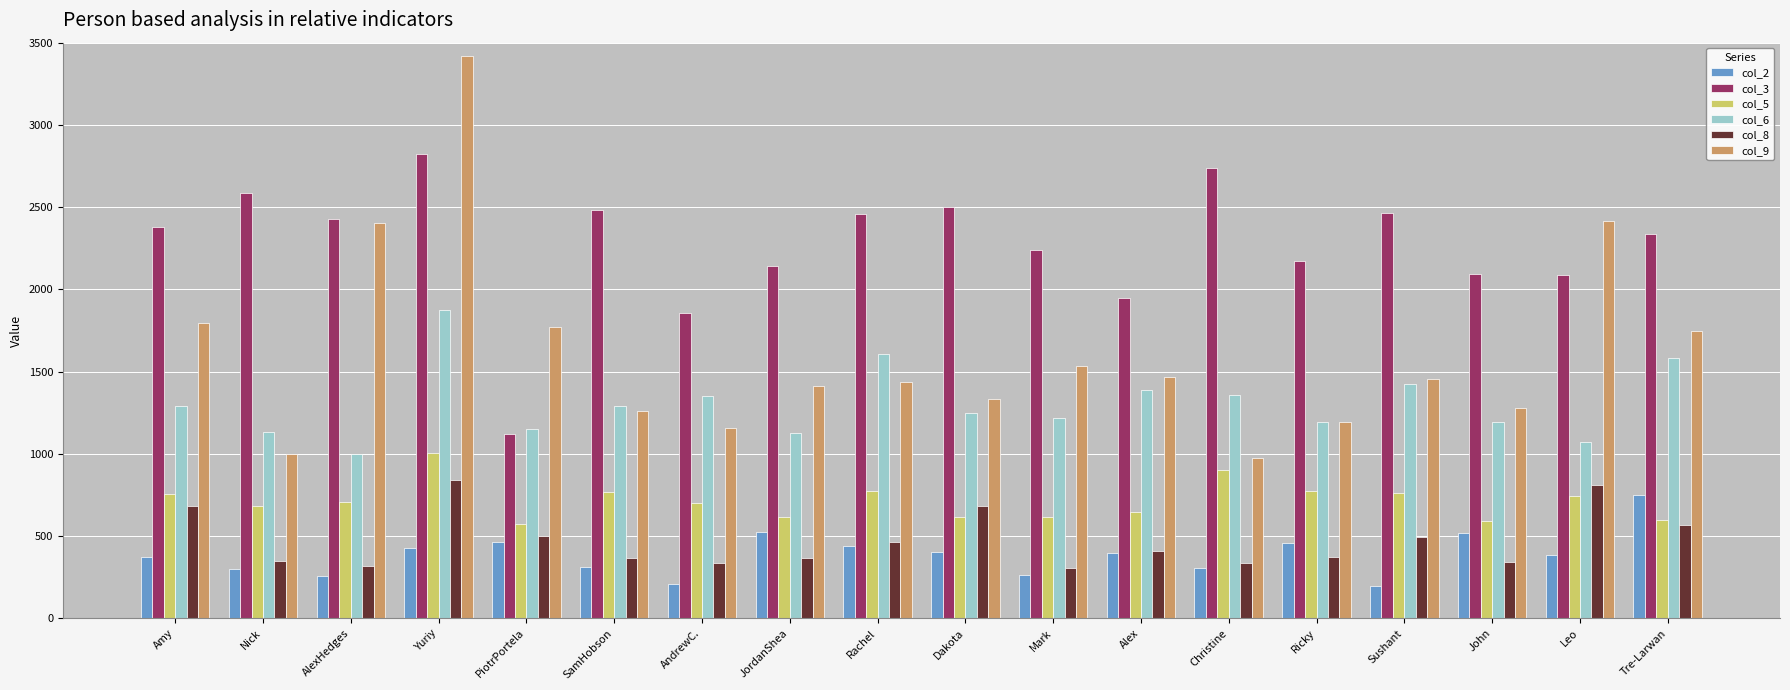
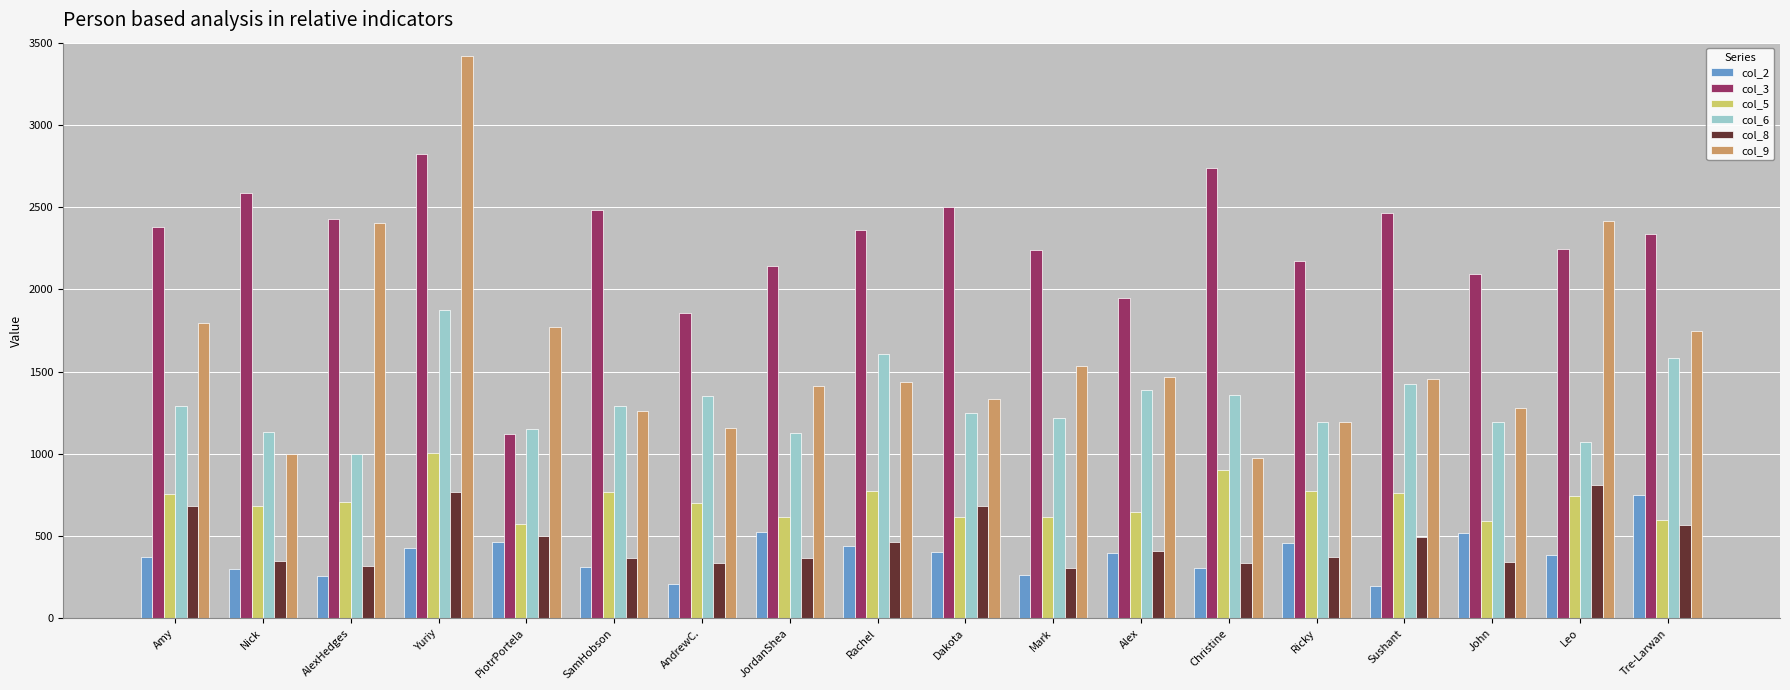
col_8, Yuriy: 840 -> 770
col_3, Rachel: 2460 -> 2360
col_3, Leo: 2090 -> 2240
